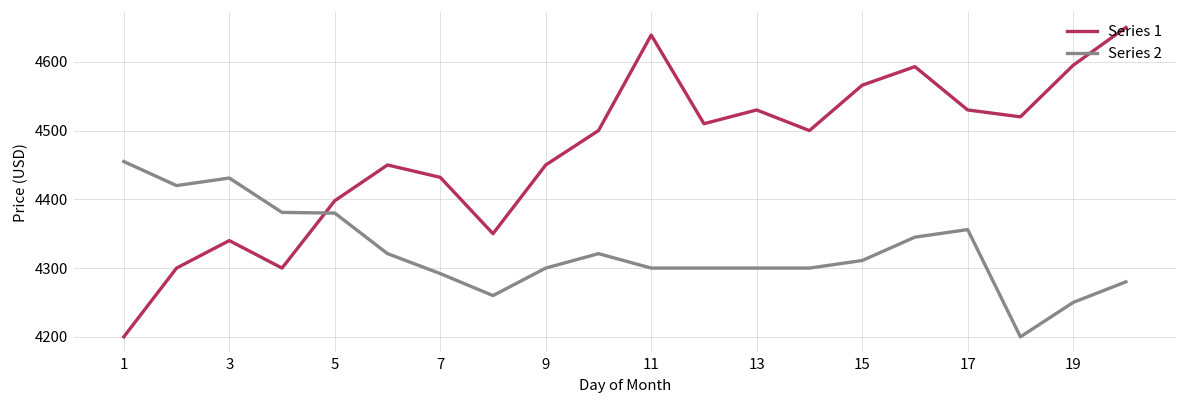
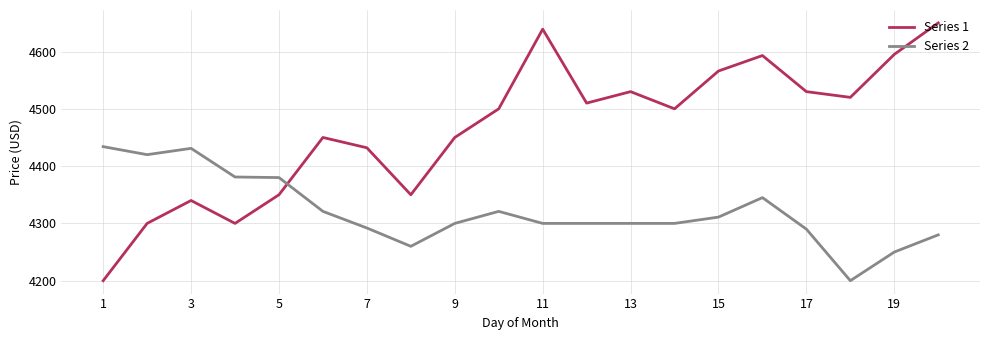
Series 2, 1: 4460 -> 4430
Series 1, 5: 4400 -> 4350
Series 2, 17: 4360 -> 4290
